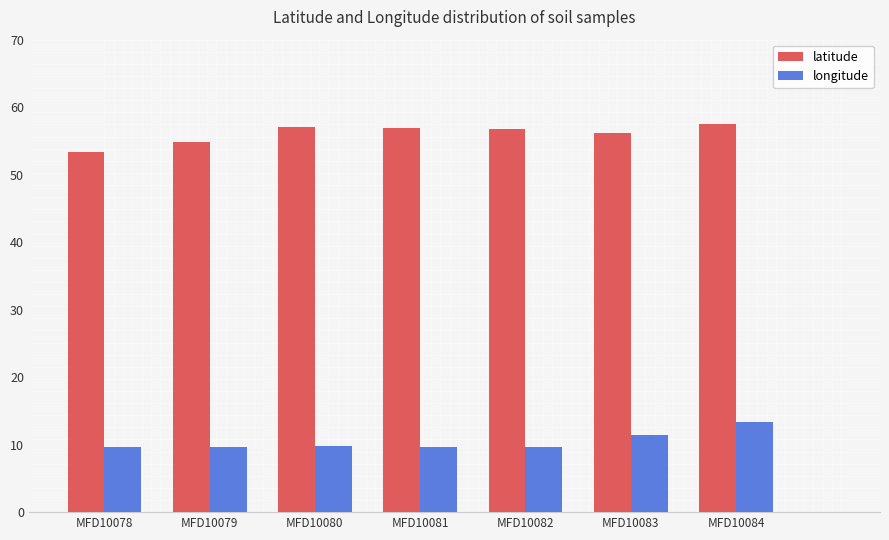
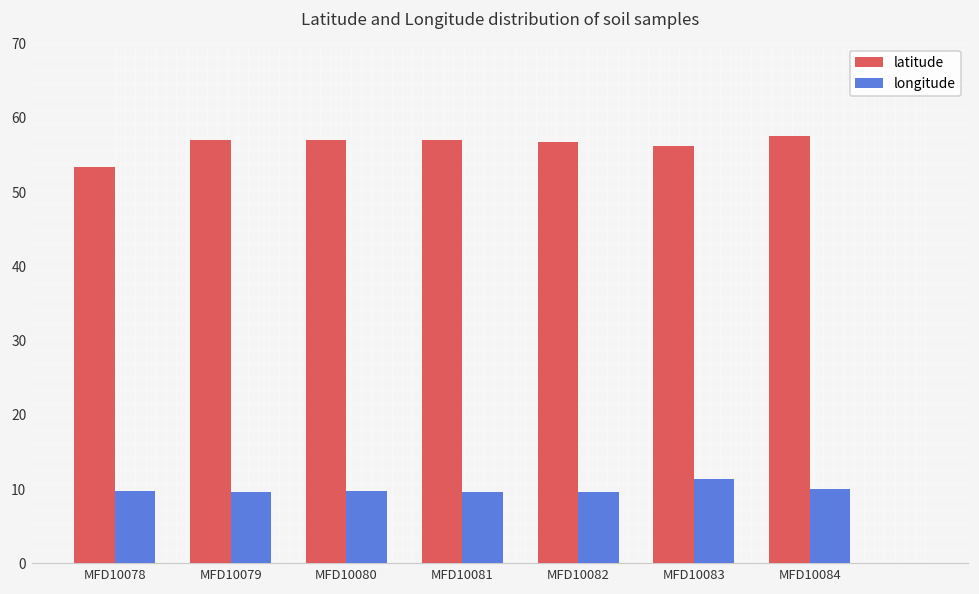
latitude, MFD10079: 55 -> 57
longitude, MFD10084: 13 -> 10
